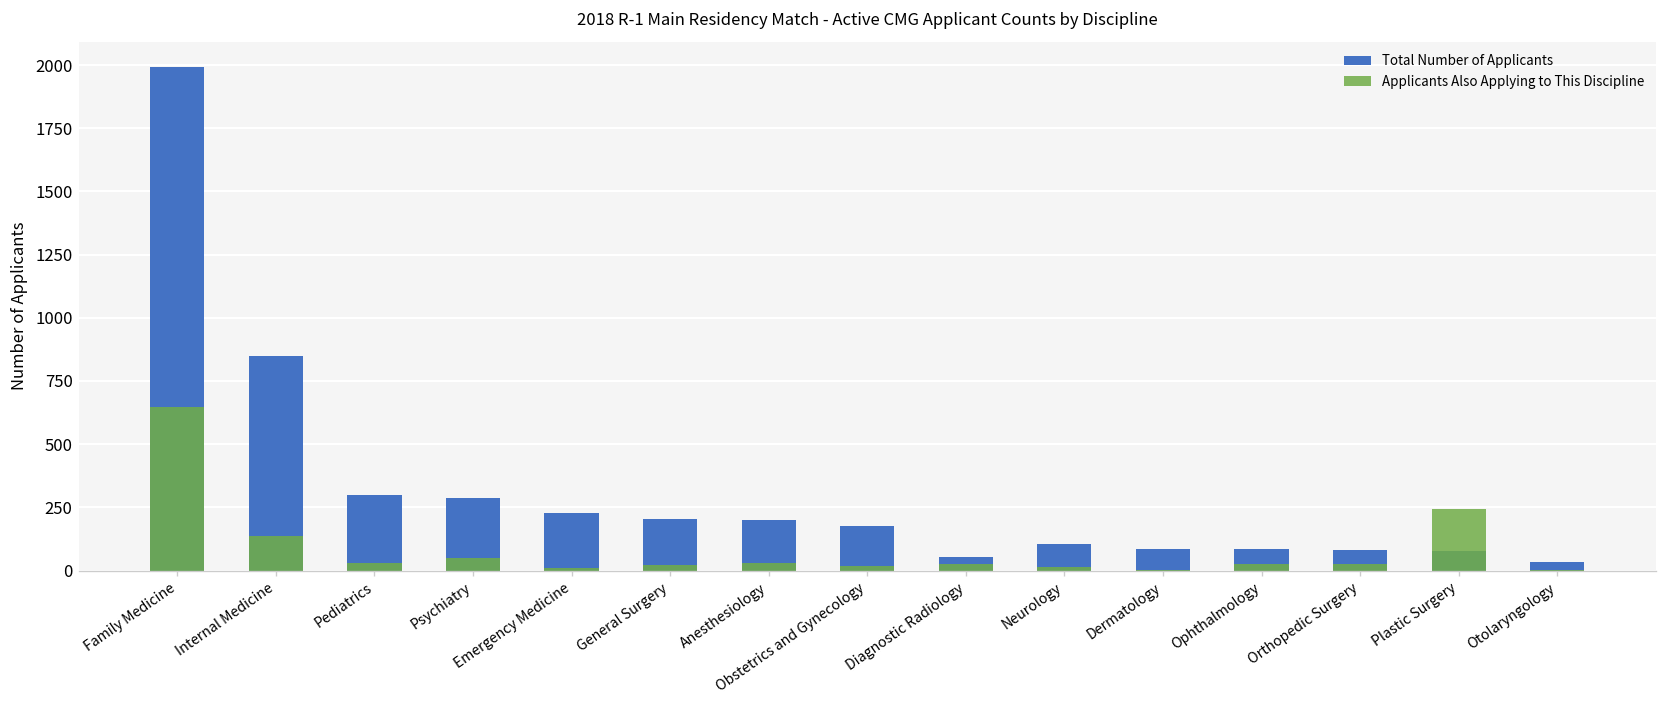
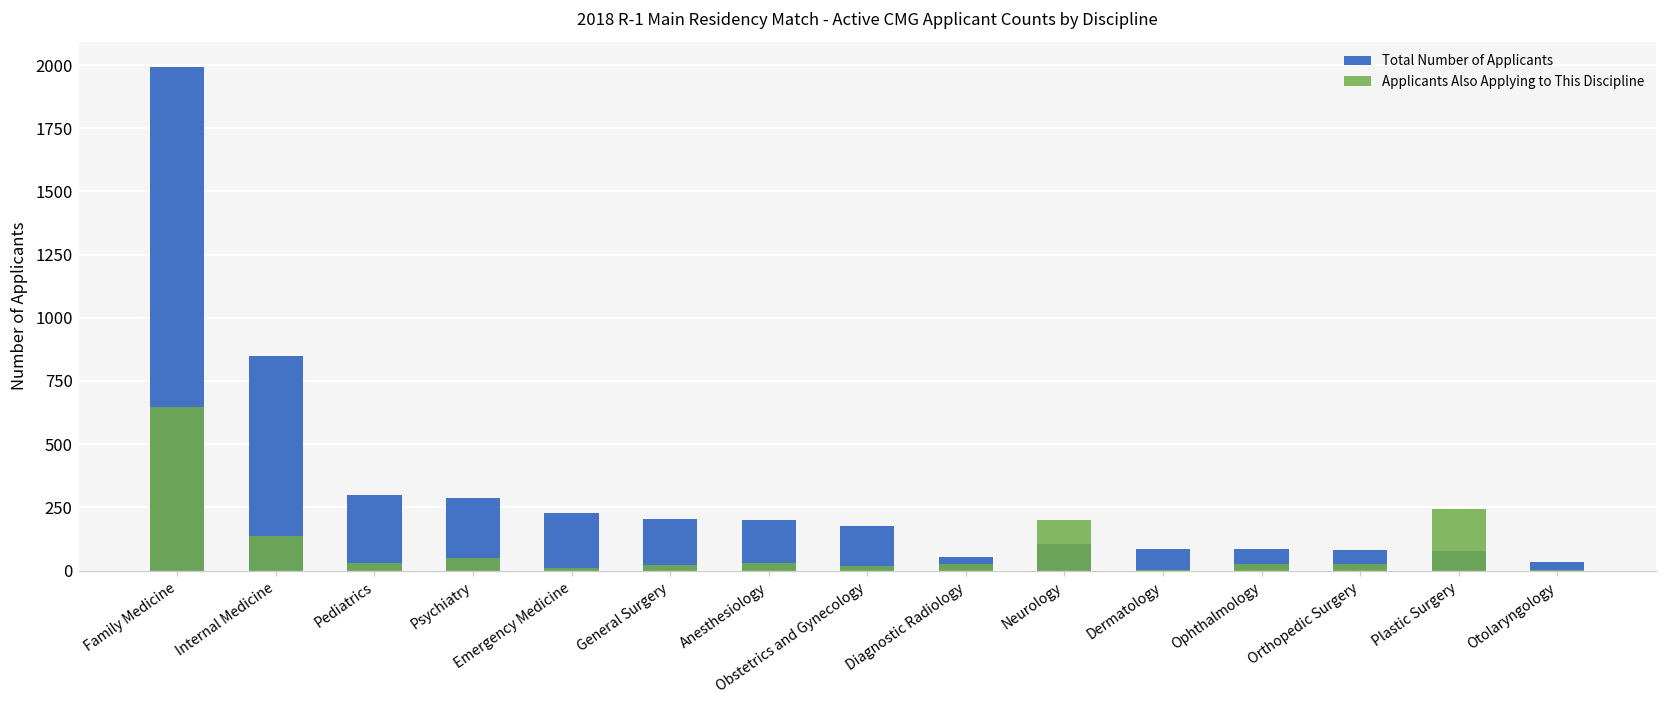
Applicants Also Applying to This Discipline, Neurology: 10 -> 200
